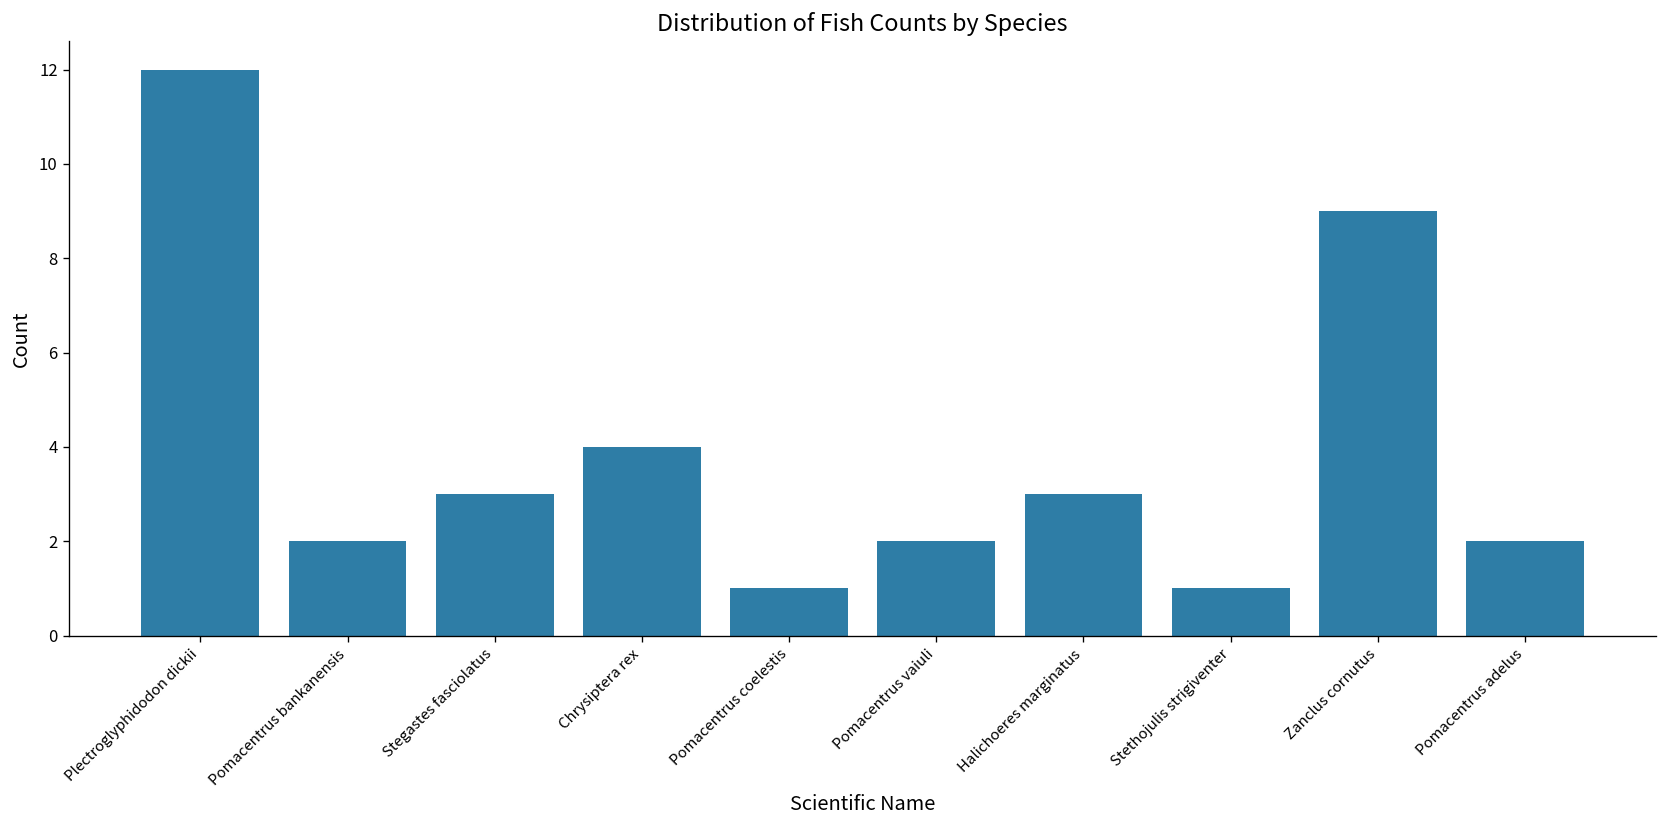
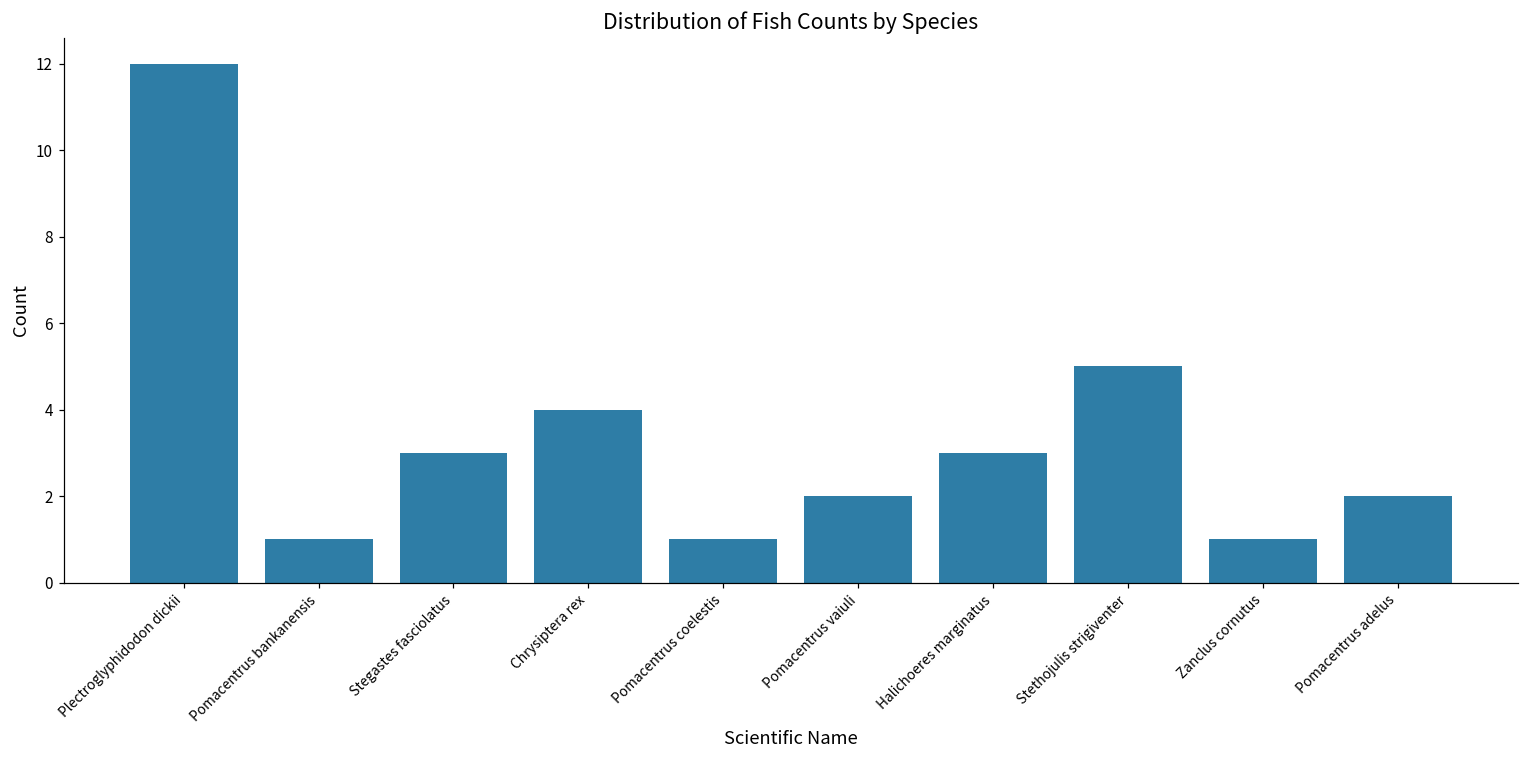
Pomacentrus bankanensis: 2 -> 1
Stethojulis strigiventer: 1 -> 5
Zanclus cornutus: 9 -> 1
